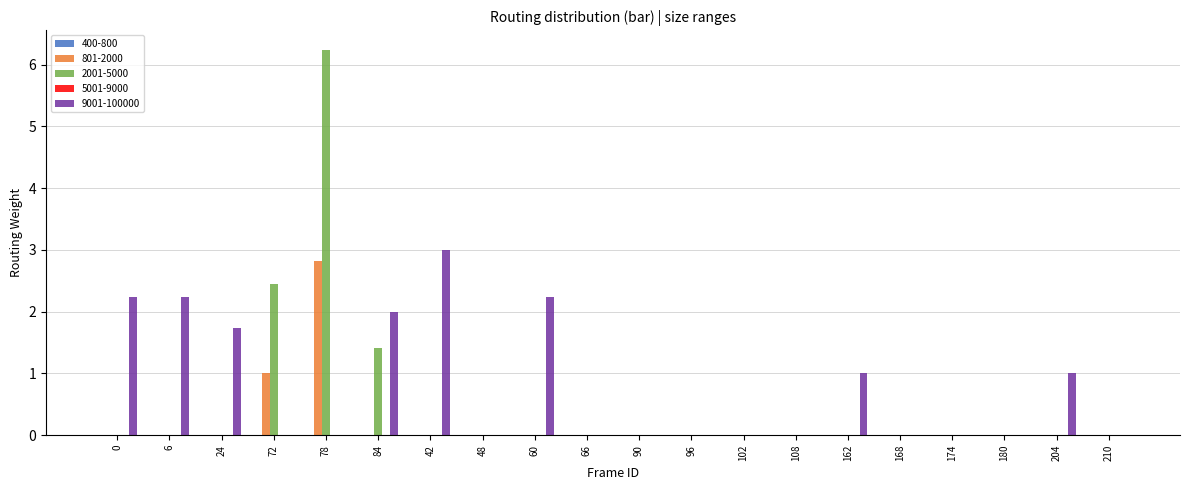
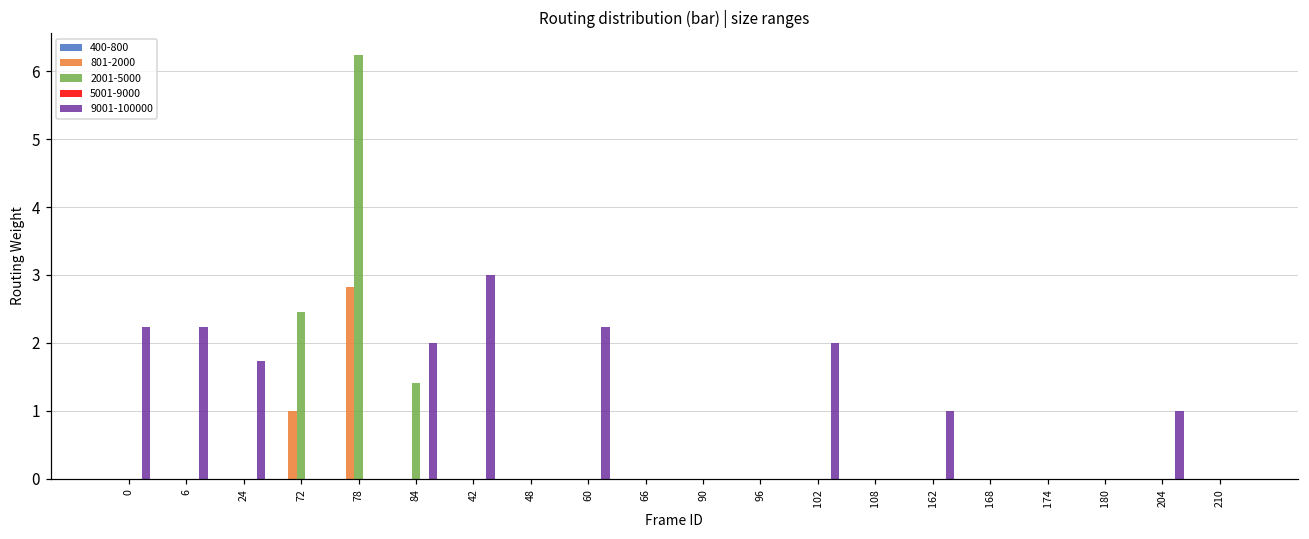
9001-100000, 102: 0 -> 2
